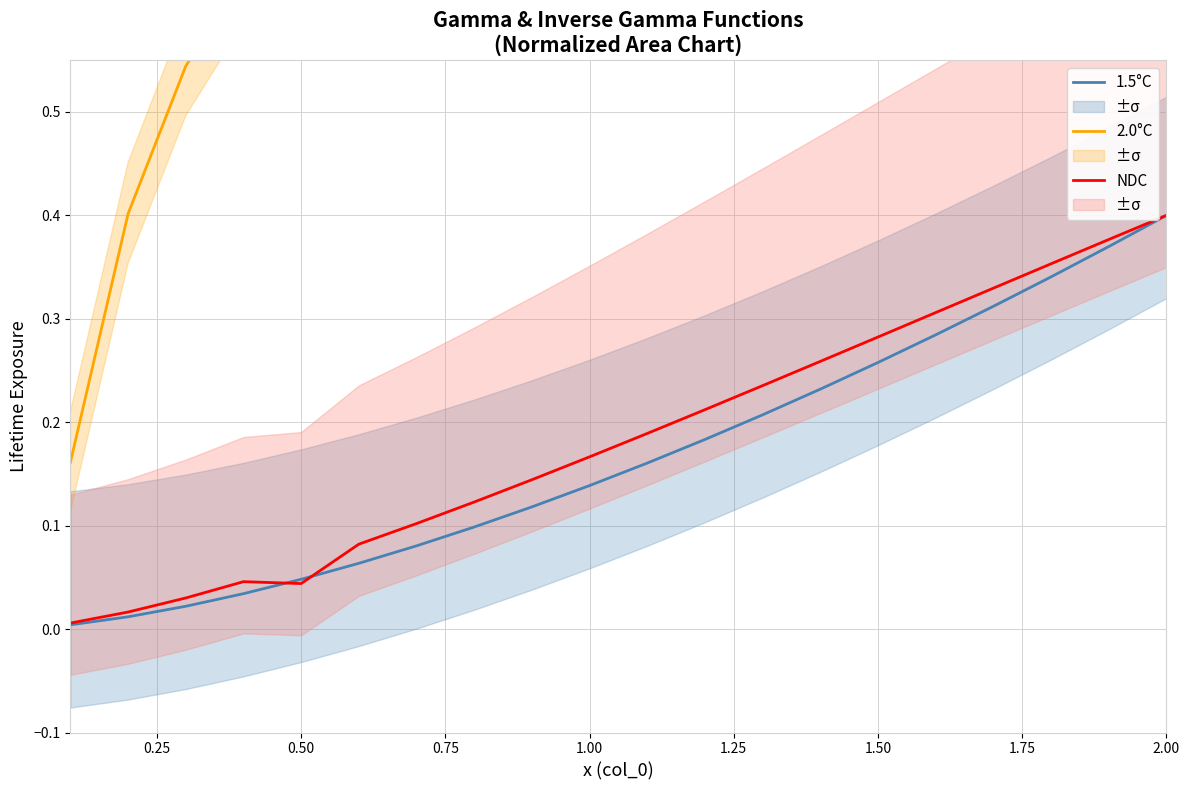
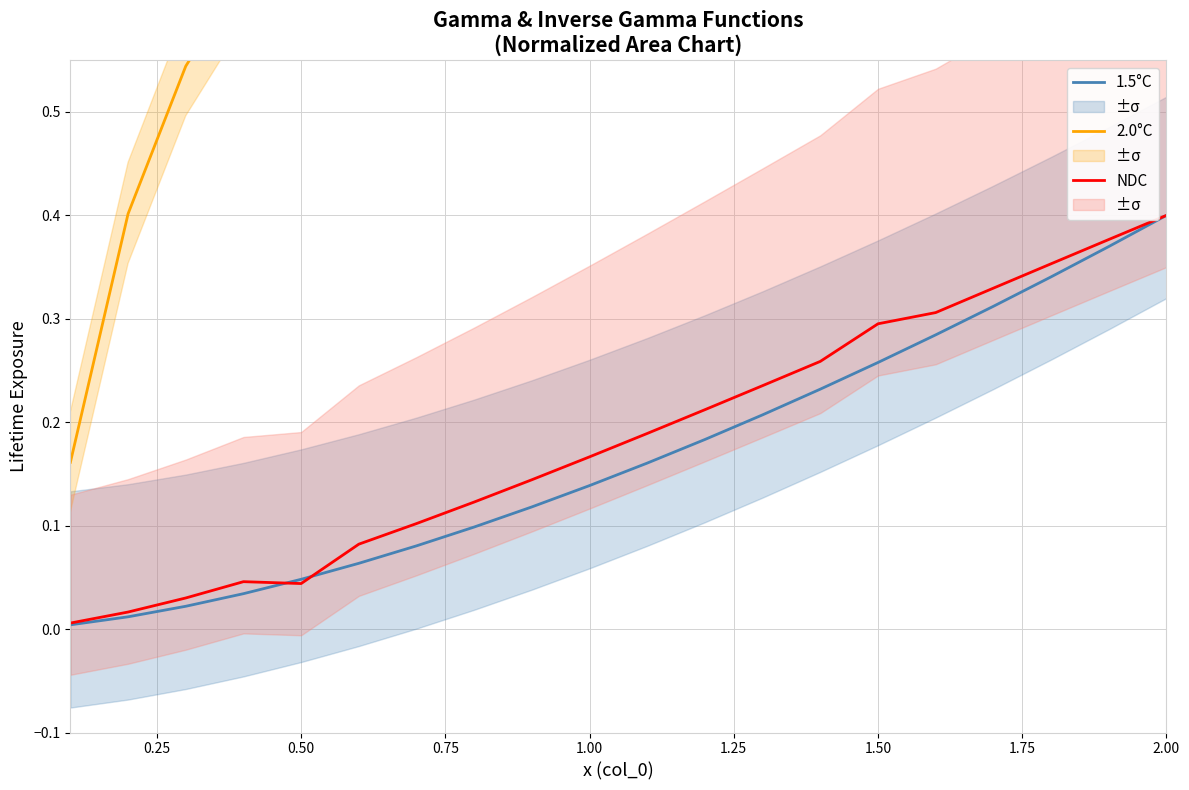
NDC, 1.50: 0.282 -> 0.295
